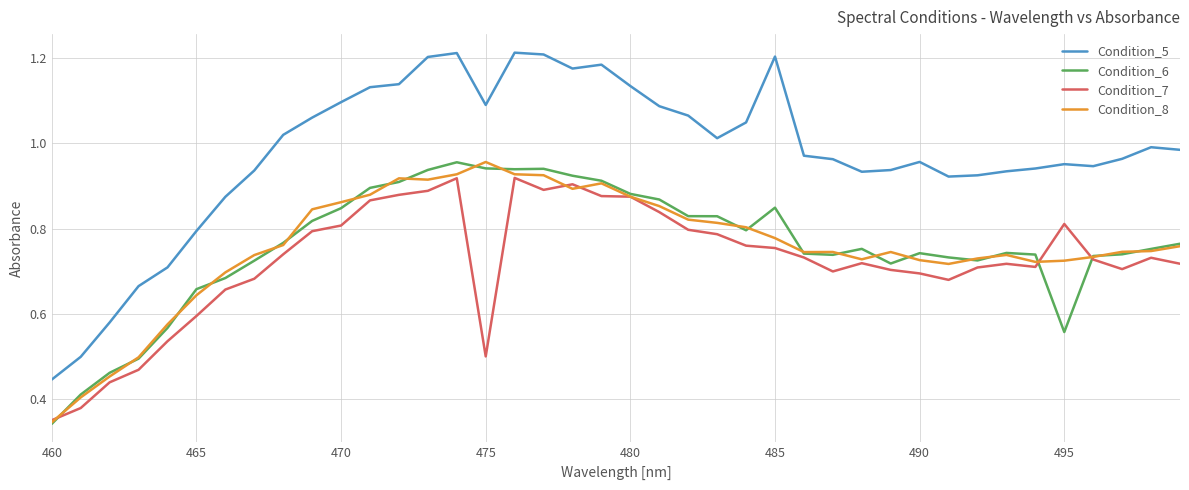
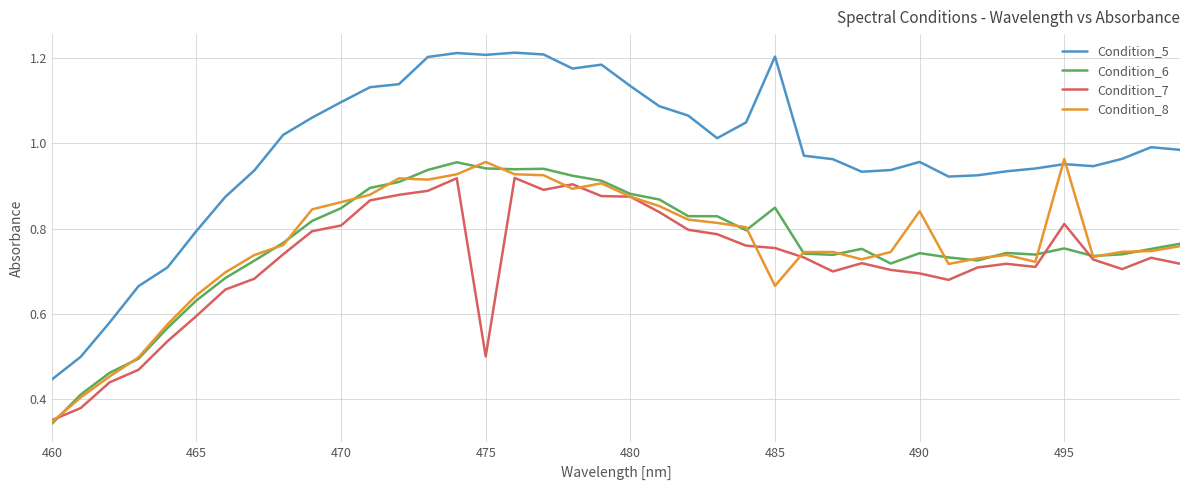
Condition_6, 465: 0.66 -> 0.63
Condition_5, 475: 1.09 -> 1.21
Condition_8, 485: 0.78 -> 0.67
Condition_8, 490: 0.73 -> 0.84
Condition_6, 495: 0.56 -> 0.75
Condition_8, 495: 0.72 -> 0.96
